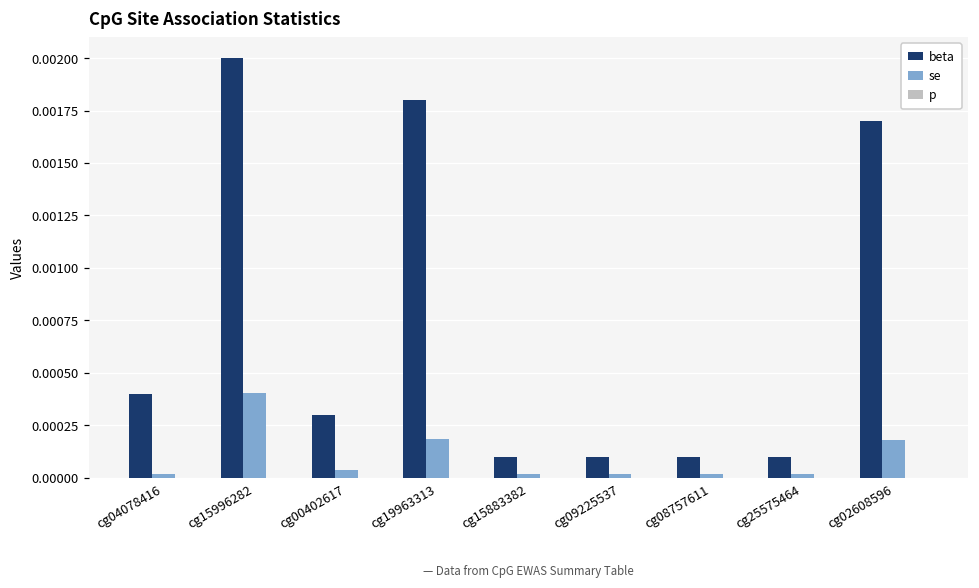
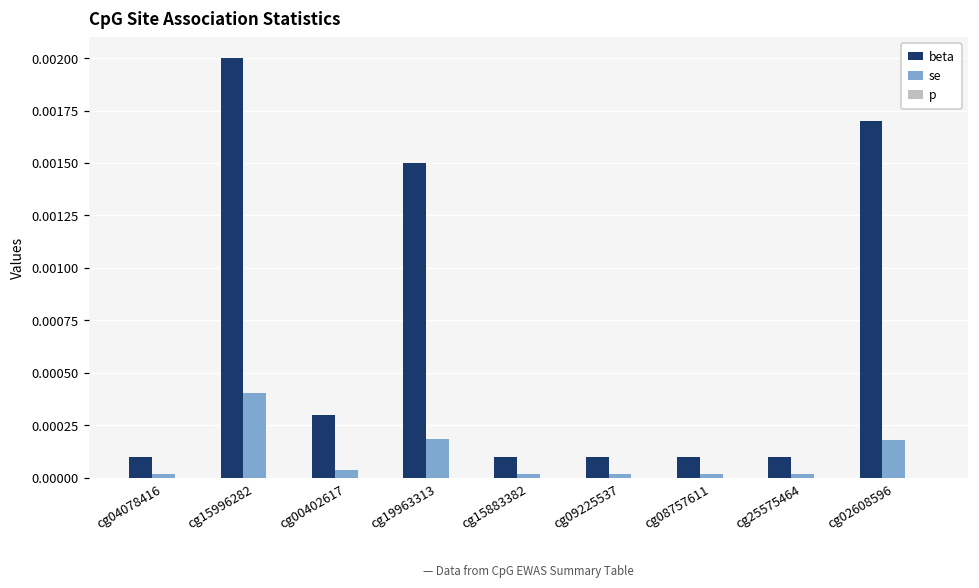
beta, cg04078416: 0.0004 -> 0.0001
beta, cg19963313: 0.0018 -> 0.0015
